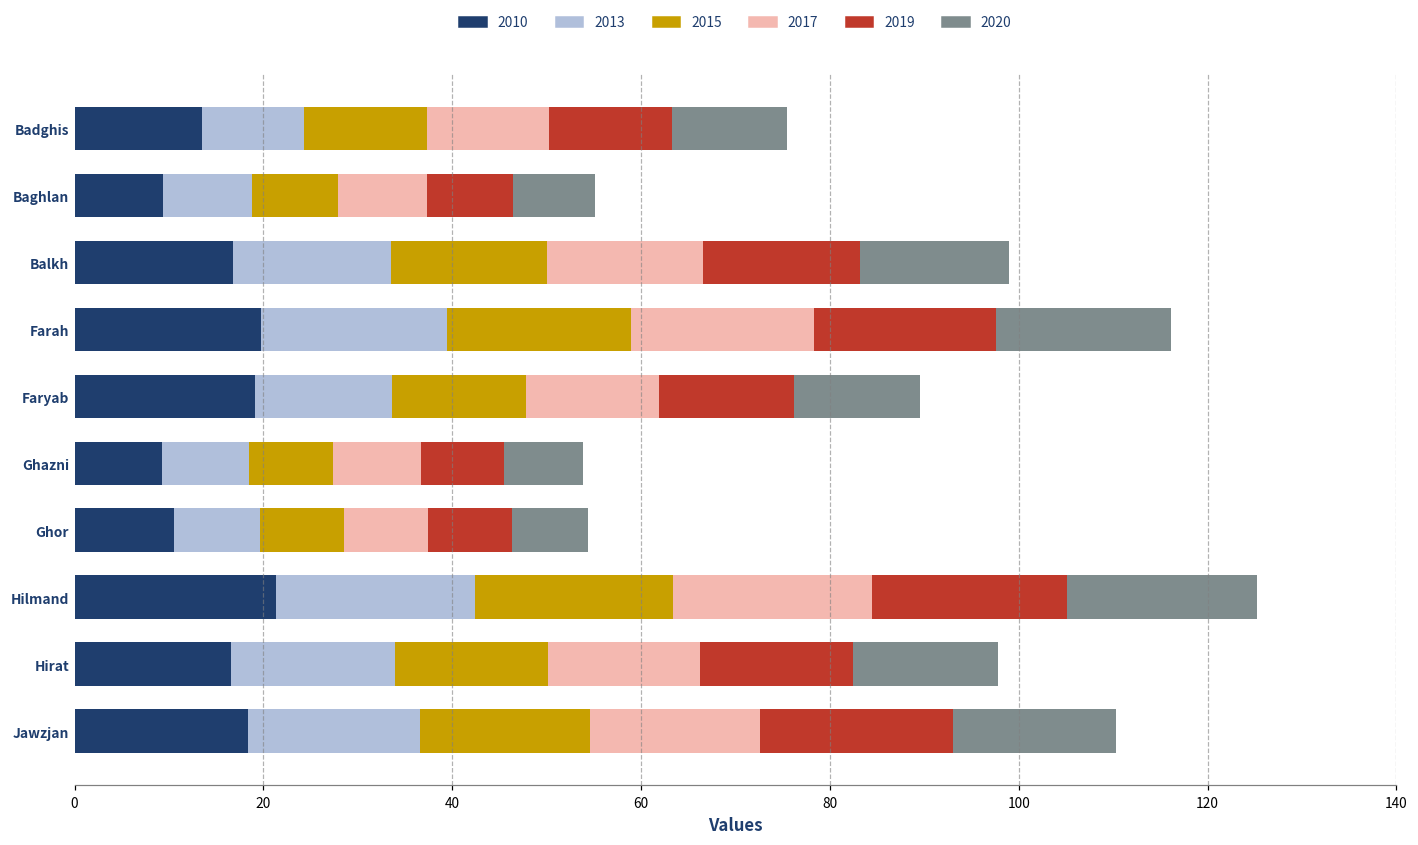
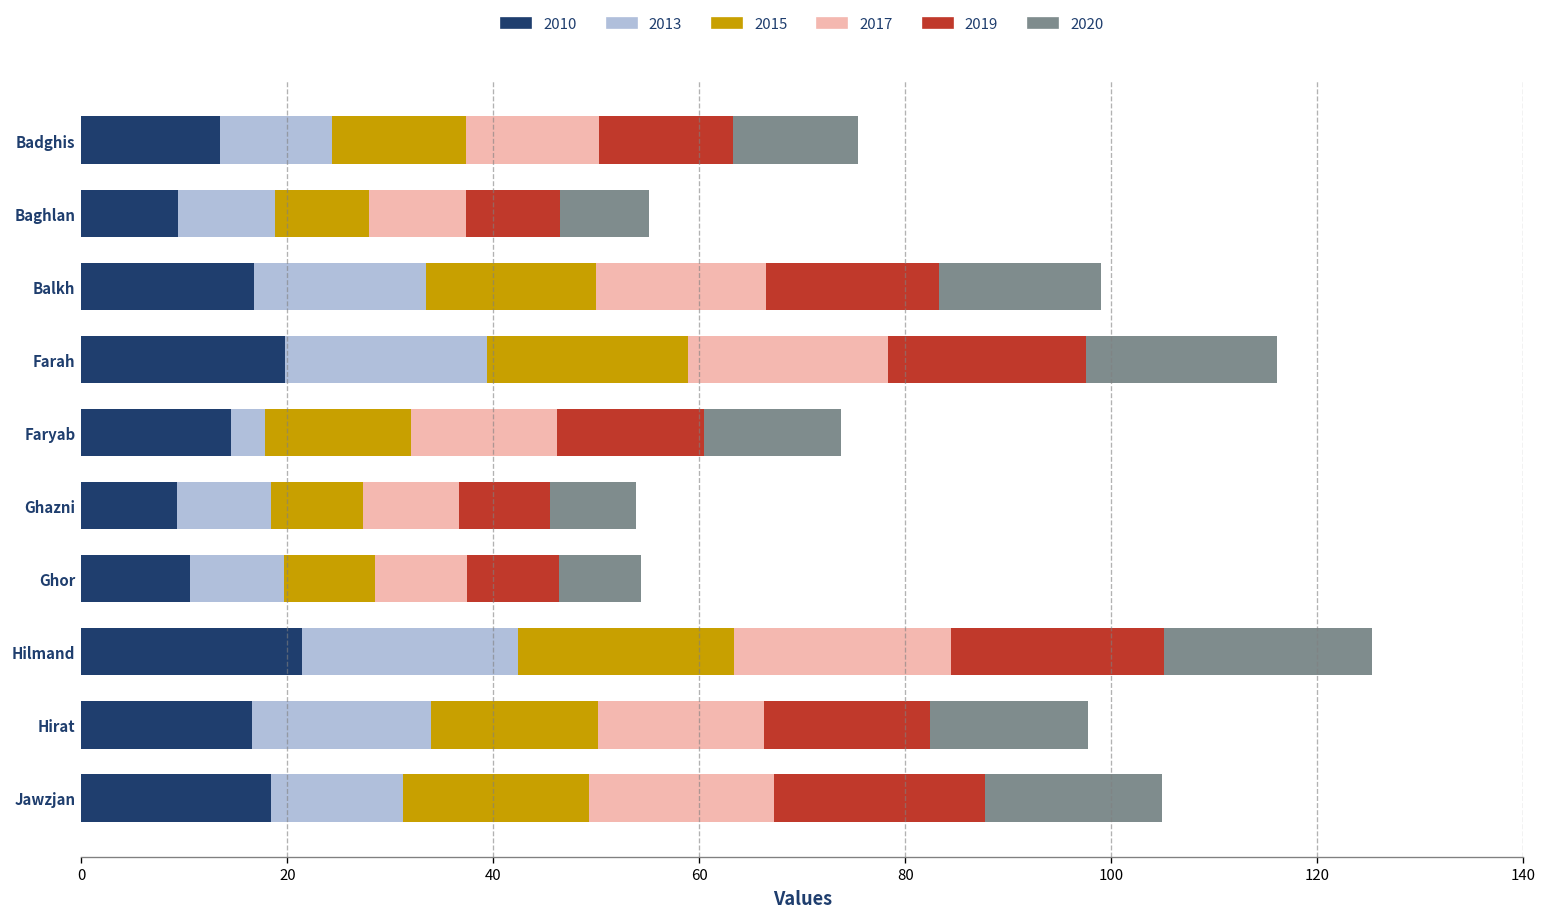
2010, Faryab: 19 -> 15
2013, Faryab: 14 -> 3
2013, Jawzjan: 18 -> 13
